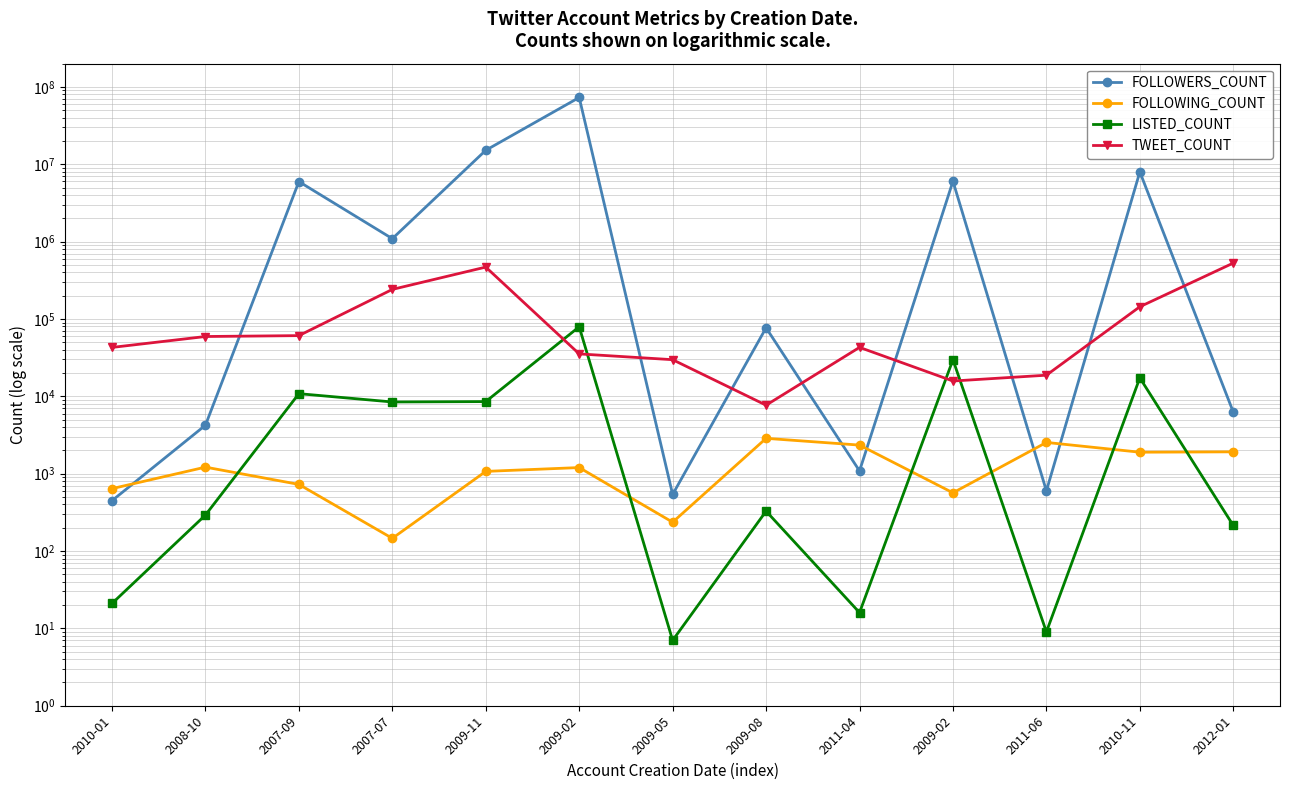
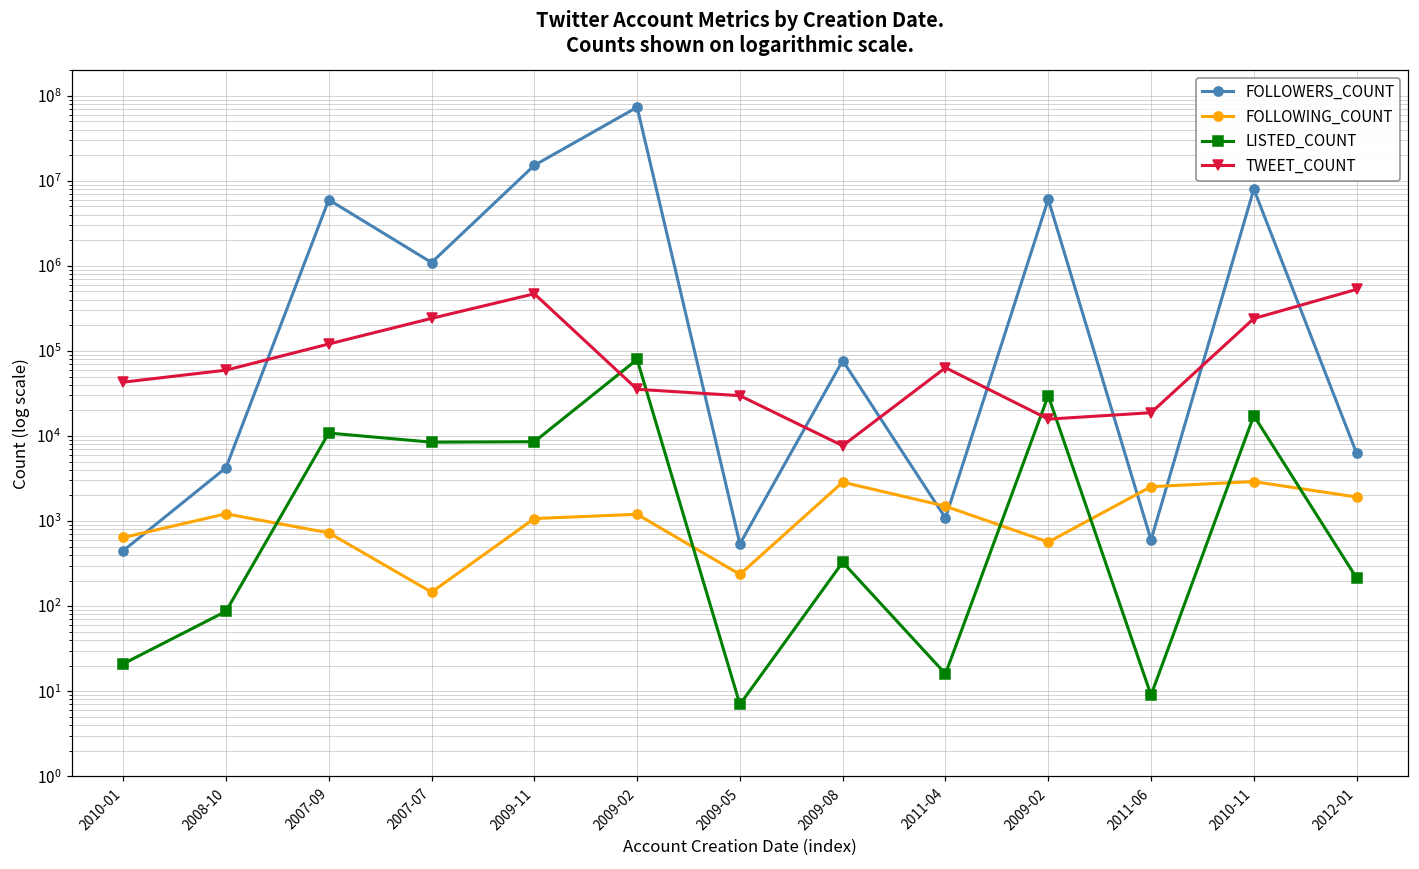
LISTED_COUNT, 2008-10: 290 -> 90
TWEET_COUNT, 2007-09: 60000 -> 120000
FOLLOWING_COUNT, 2011-04: 2300 -> 1500
TWEET_COUNT, 2011-04: 40000 -> 60000
FOLLOWING_COUNT, 2010-11: 1900 -> 2900
TWEET_COUNT, 2010-11: 140000 -> 240000
